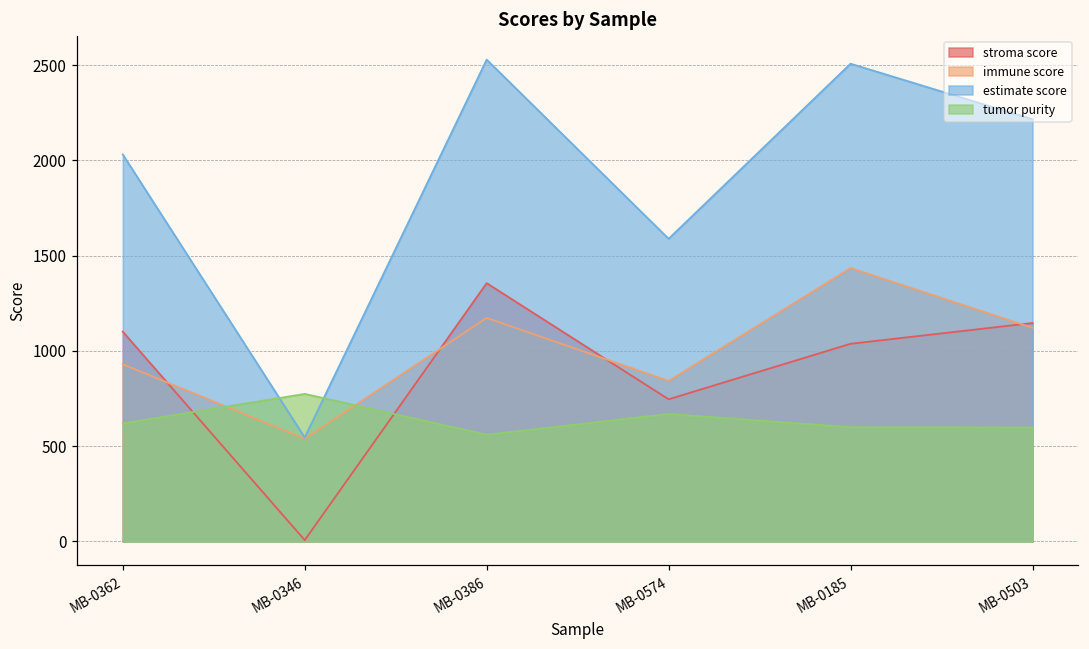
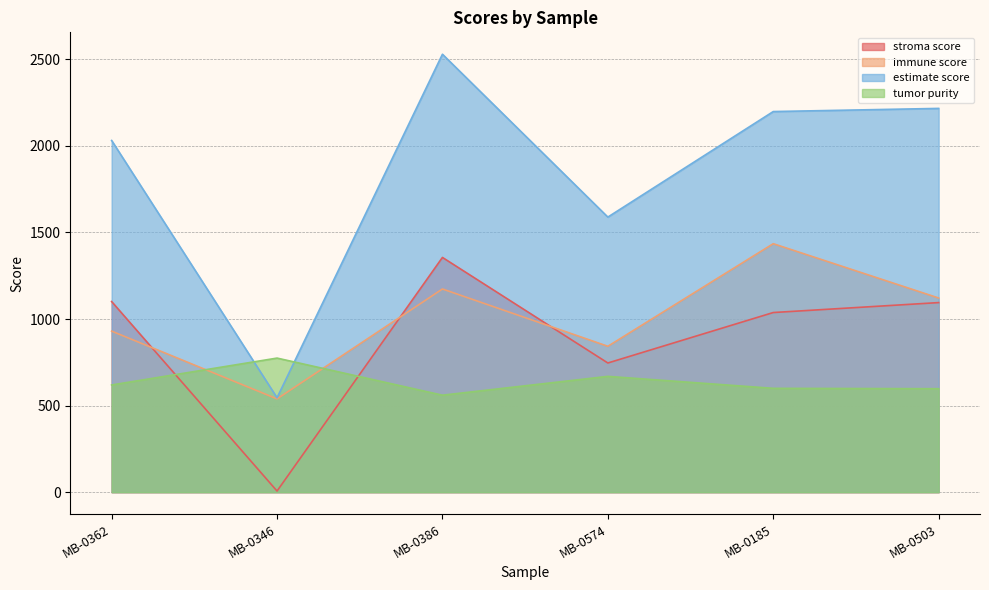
estimate score, MB-0185: 2510 -> 2200
stroma score, MB-0503: 1150 -> 1090
